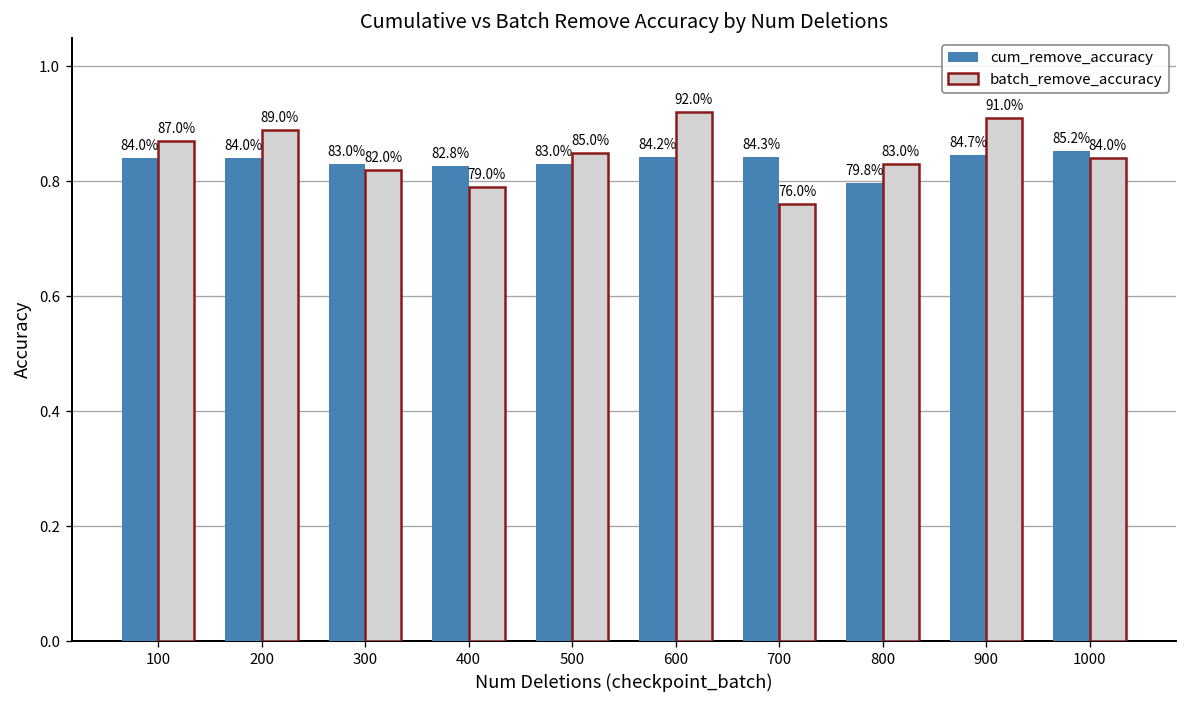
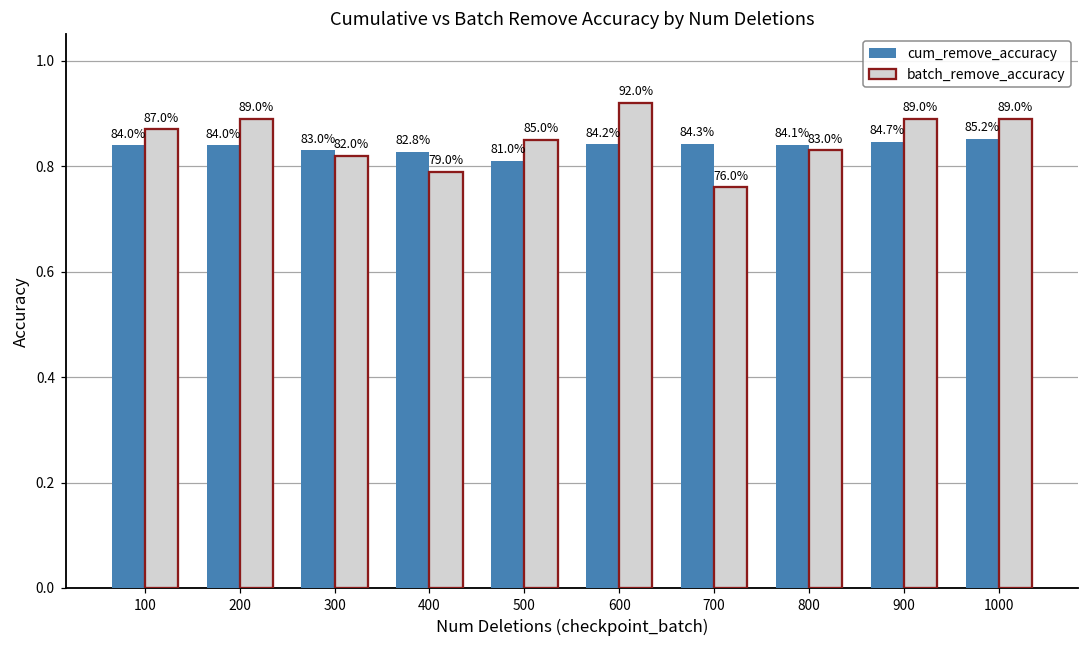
cum_remove_accuracy, 500: 83.0% -> 81.0%
cum_remove_accuracy, 800: 79.8% -> 84.1%
batch_remove_accuracy, 900: 91.0% -> 89.0%
batch_remove_accuracy, 1000: 84.0% -> 89.0%
